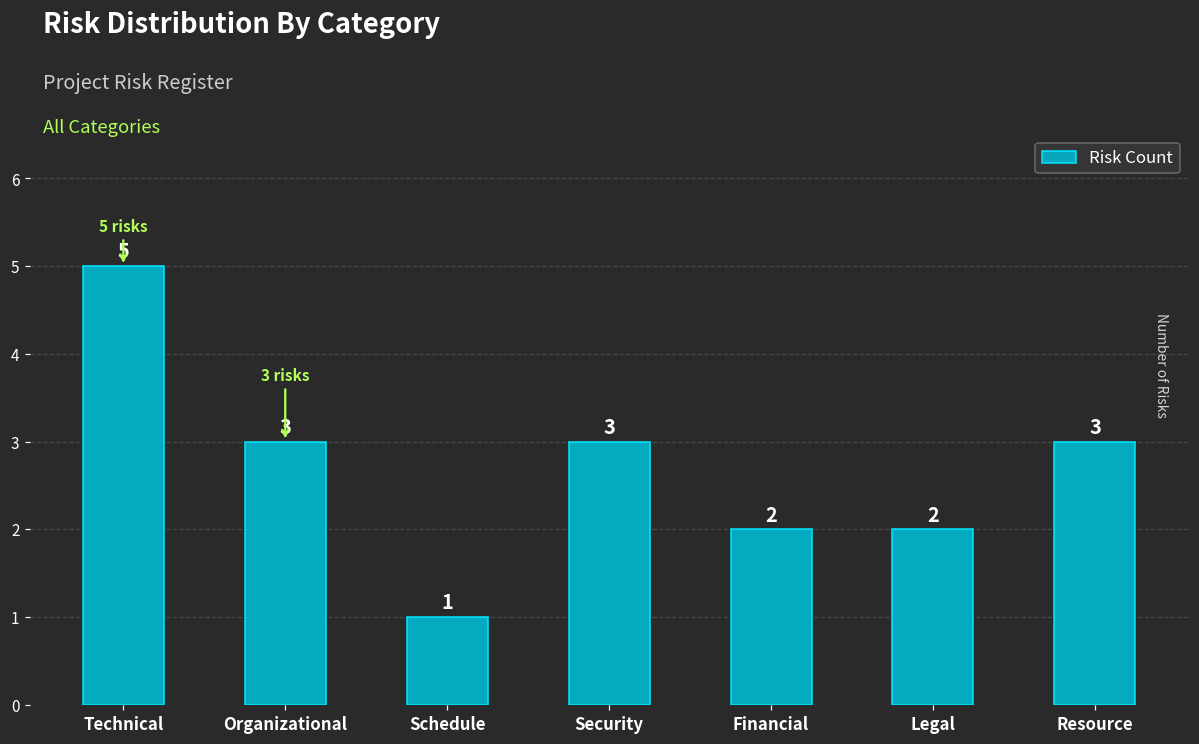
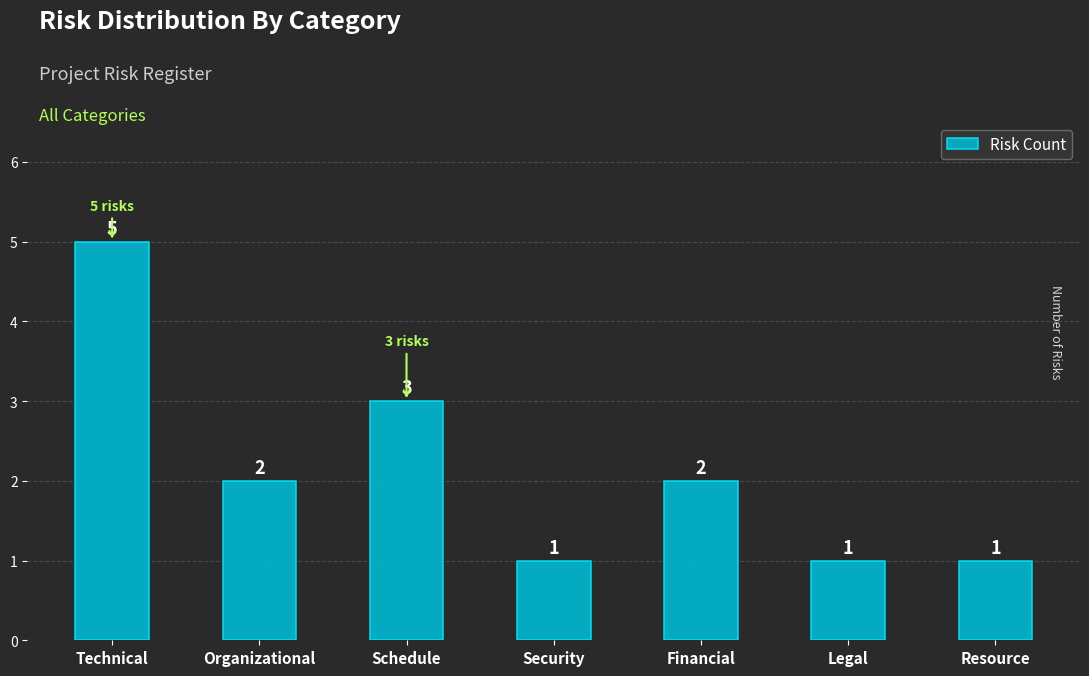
Organizational: 3 -> 2
Schedule: 1 -> 3
Security: 3 -> 1
Legal: 2 -> 1
Resource: 3 -> 1
